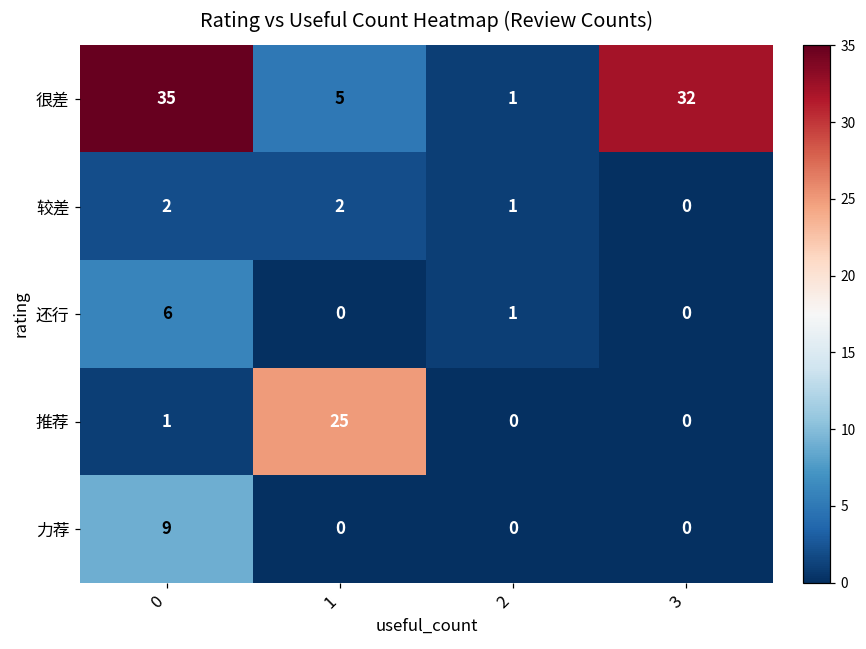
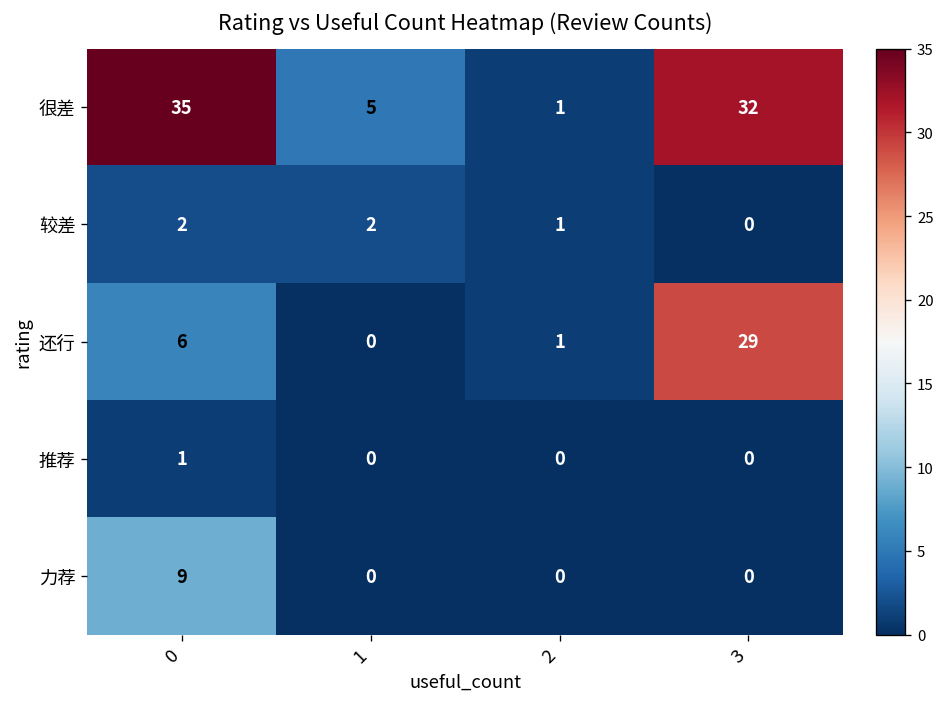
还行, 3: 0 -> 29
推荐, 1: 25 -> 0
